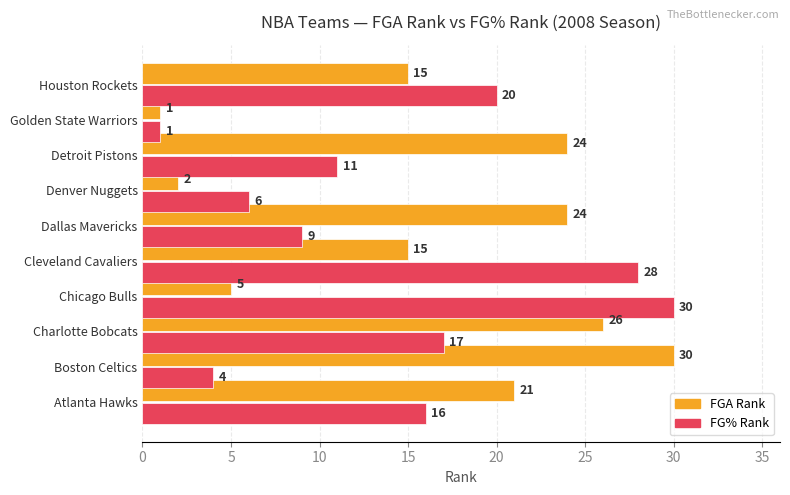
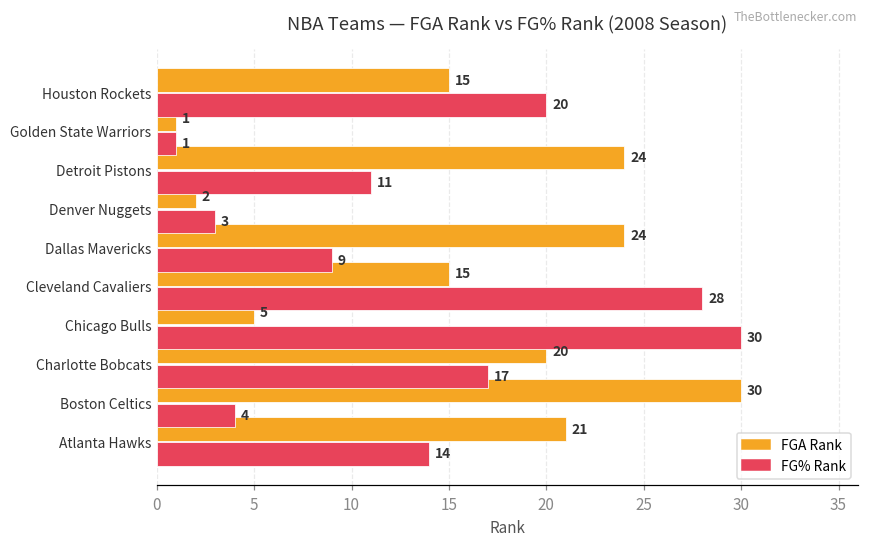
FG% Rank, Denver Nuggets: 6 -> 3
FGA Rank, Charlotte Bobcats: 26 -> 20
FG% Rank, Atlanta Hawks: 16 -> 14
